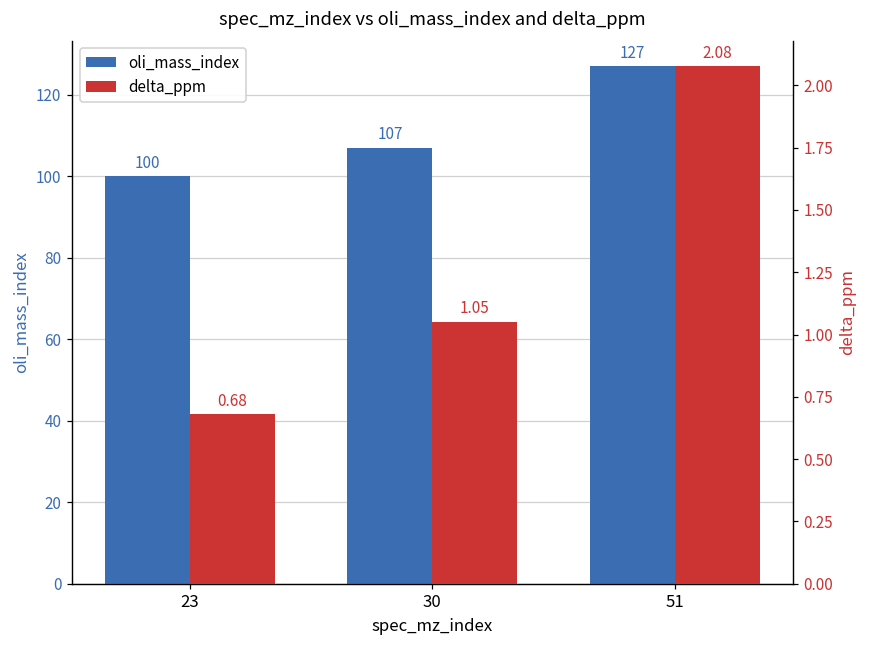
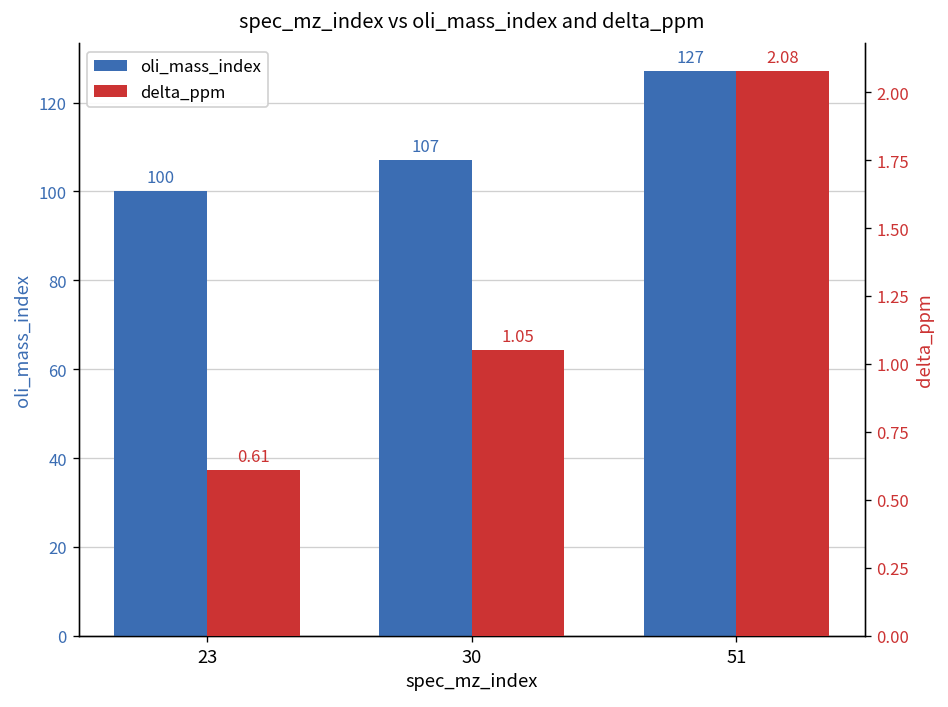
delta_ppm, 23: 0.68 -> 0.61
